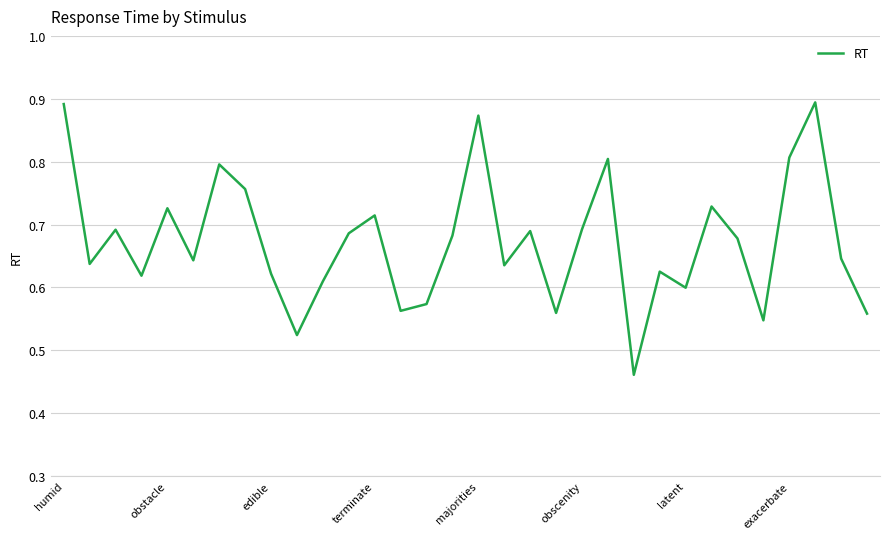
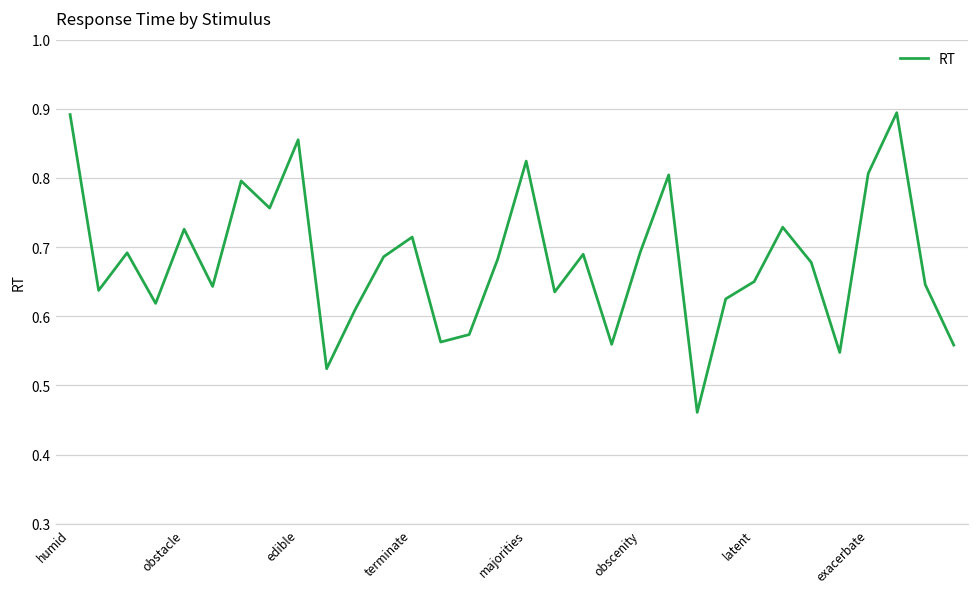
edible: 0.62 -> 0.86
majorities: 0.87 -> 0.82
latent: 0.60 -> 0.65
